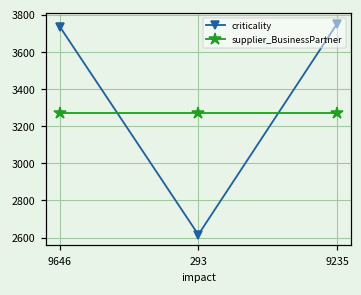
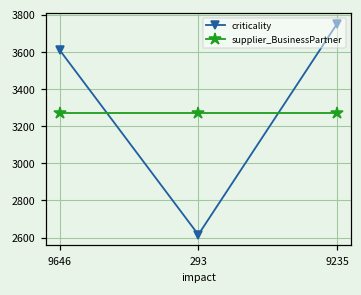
criticality, 9646: 3740 -> 3610
